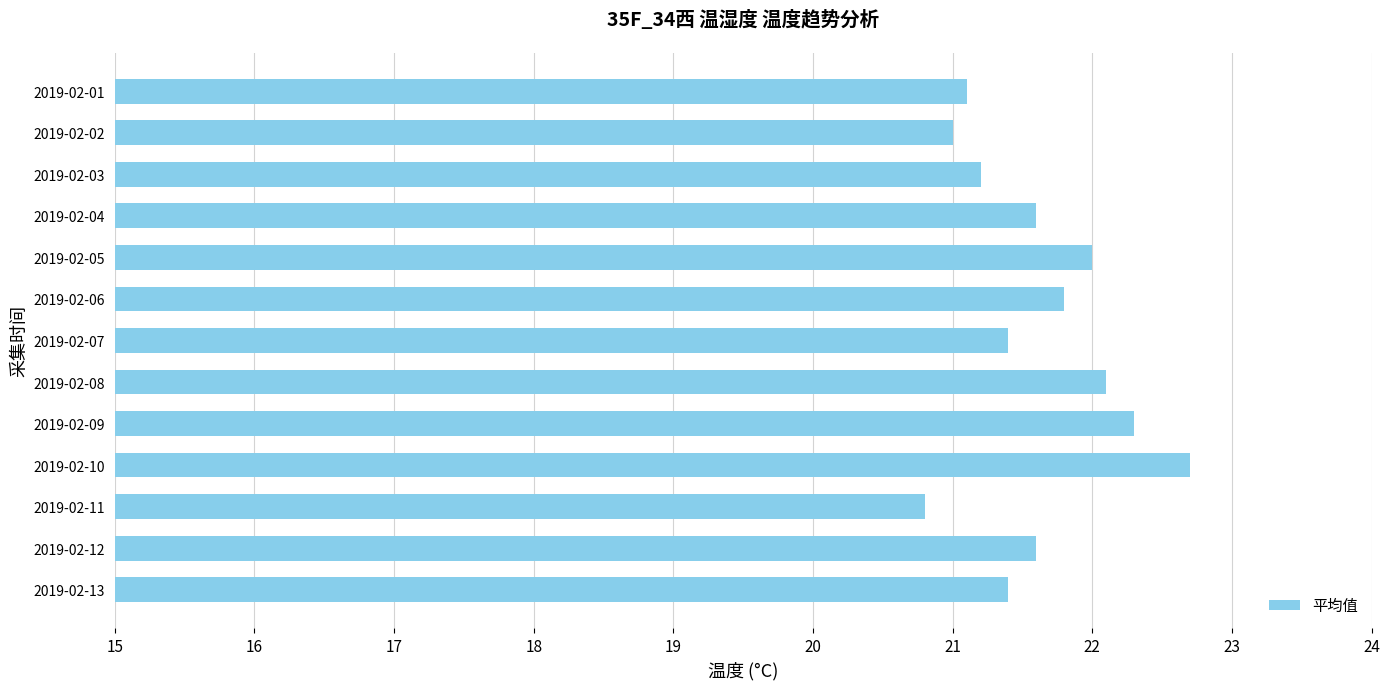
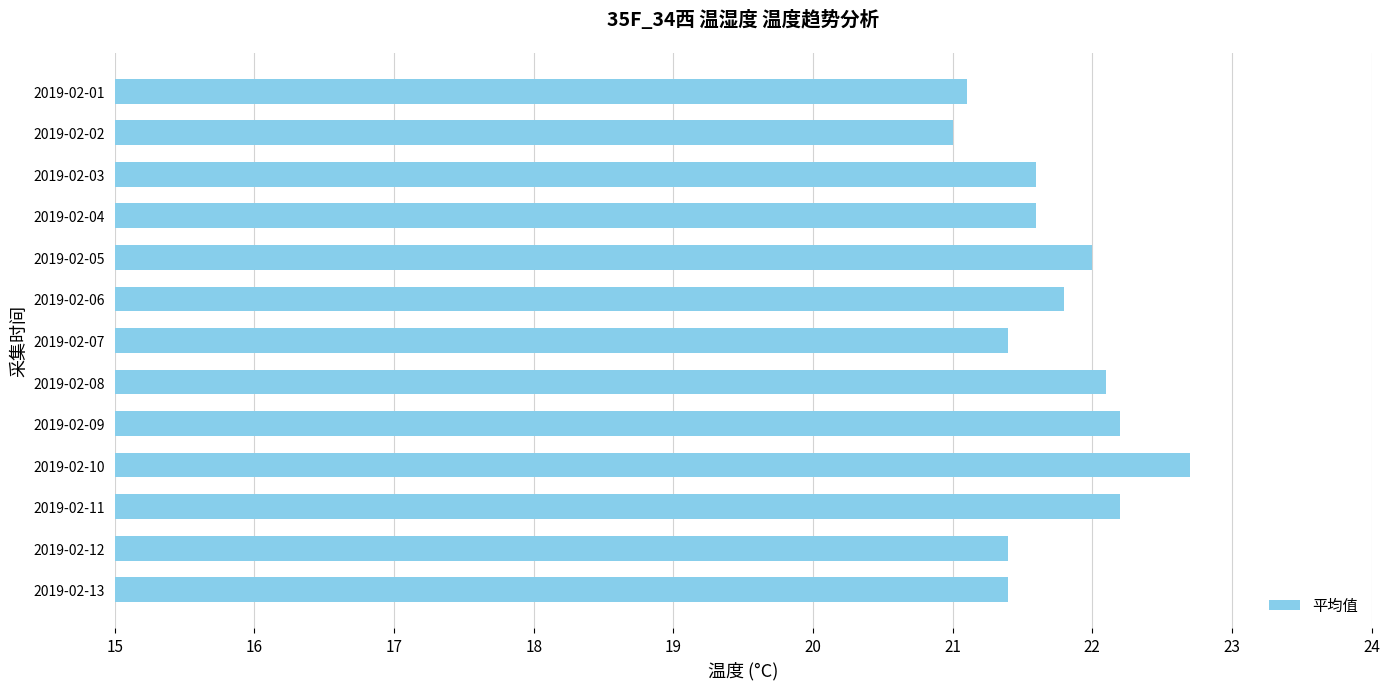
2019-02-03: 21.2 -> 21.6
2019-02-09: 22.3 -> 22.2
2019-02-11: 20.8 -> 22.2
2019-02-12: 21.6 -> 21.4
